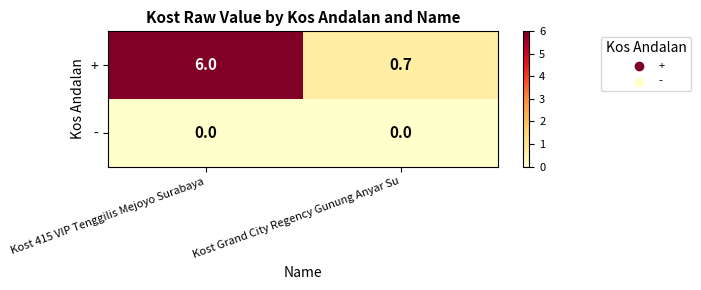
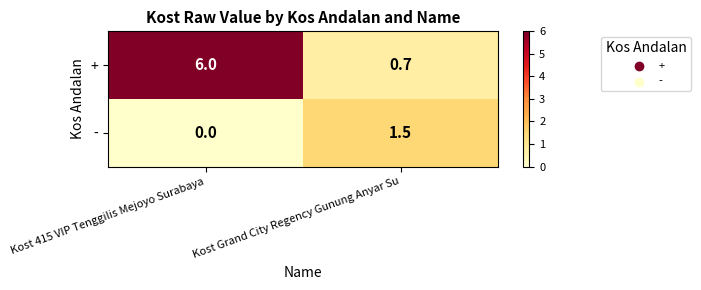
-, Kost Grand City Regency Gunung Anyar Su: 0.0 -> 1.5
